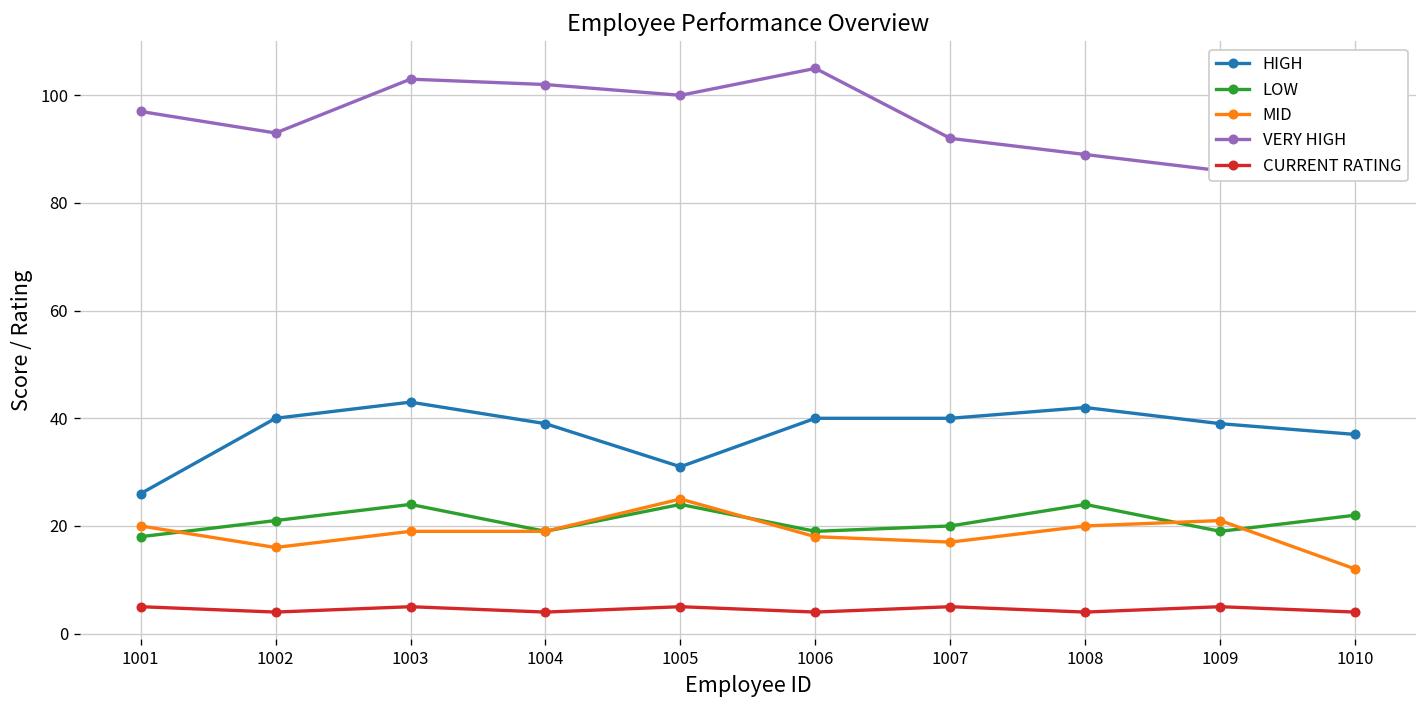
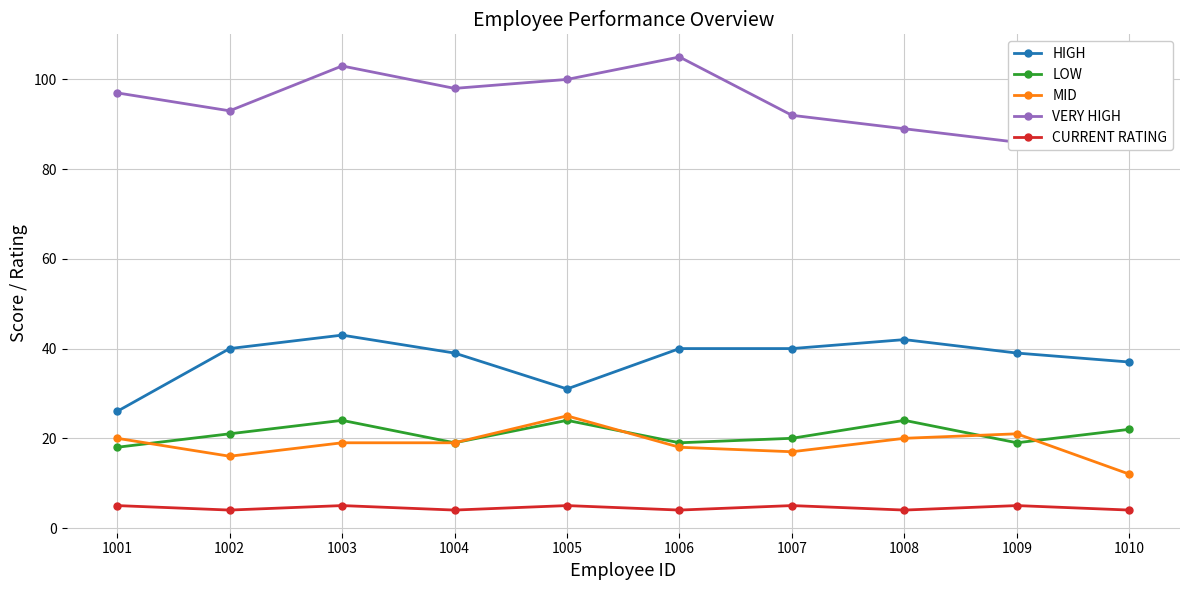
VERY HIGH, 1004: 102 -> 98
